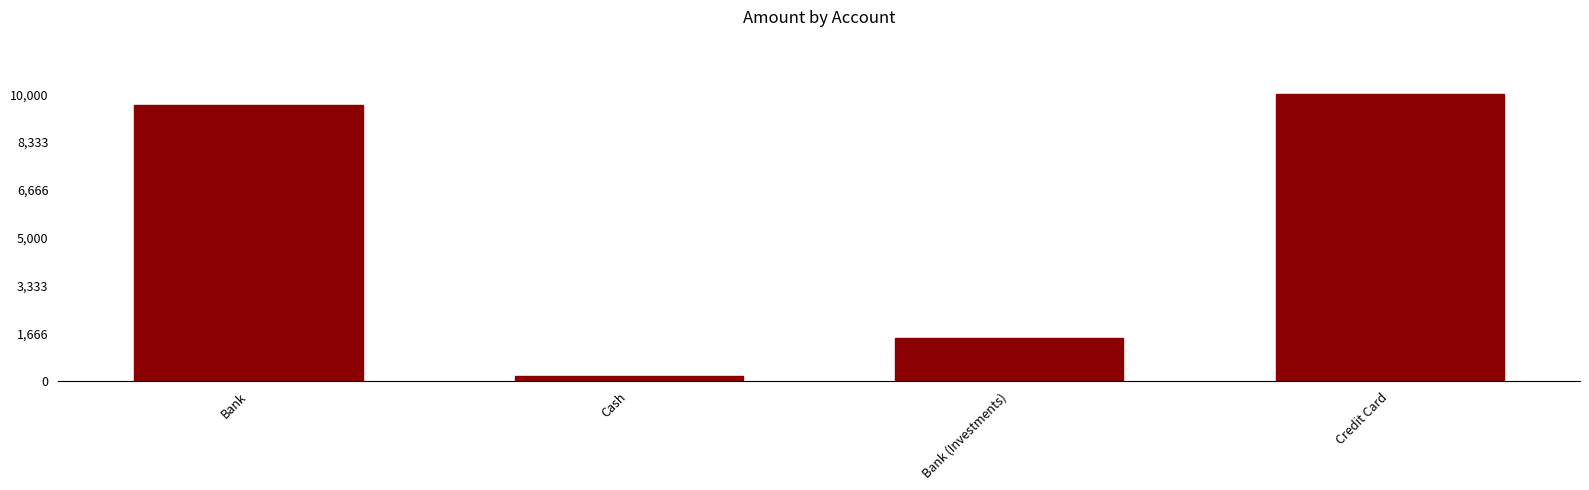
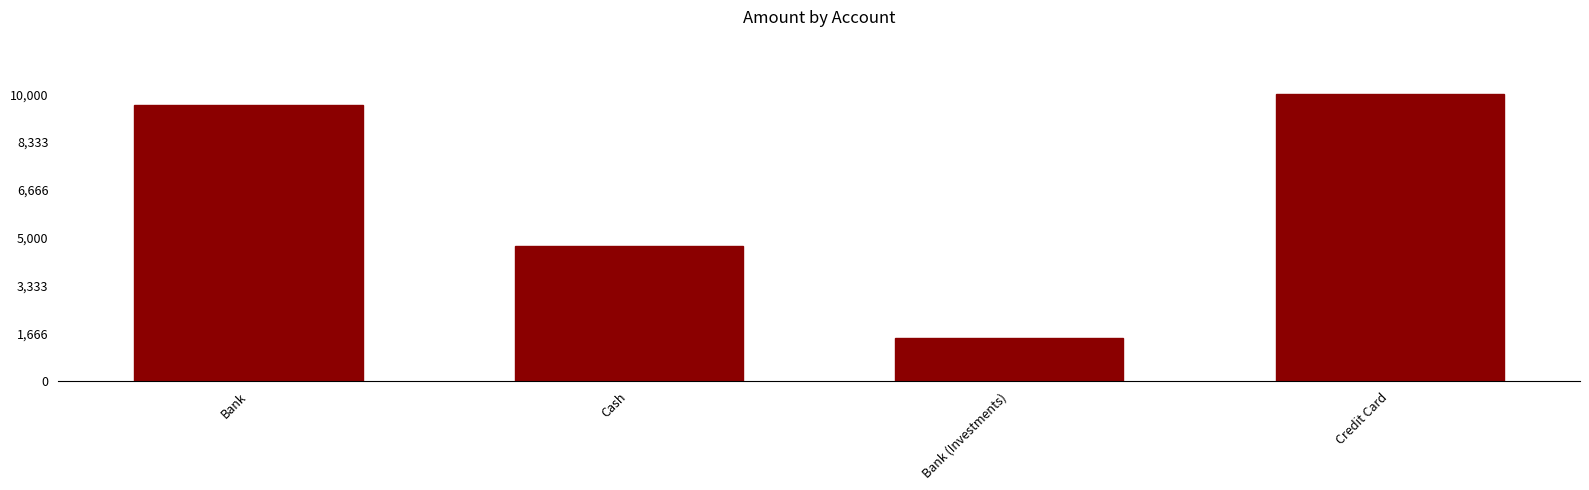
Cash: 200 -> 4,700
